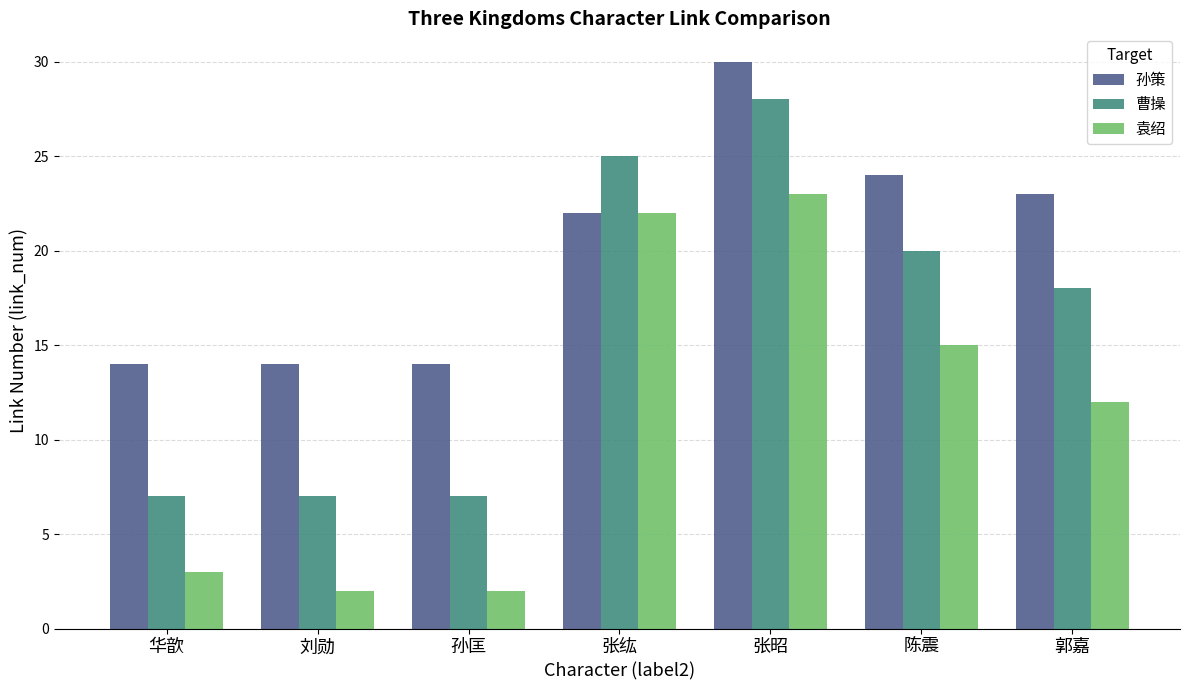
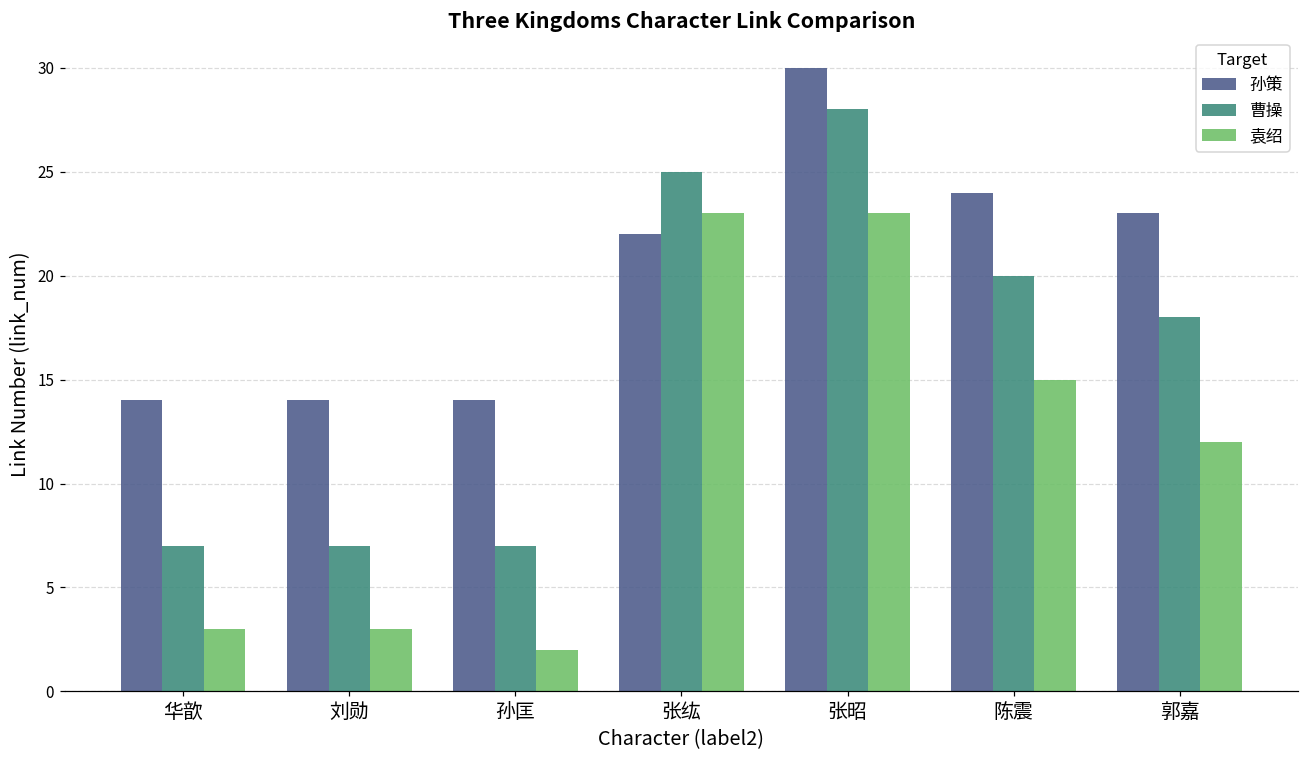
袁绍, 刘勋: 2 -> 3
袁绍, 张纮: 22 -> 23
